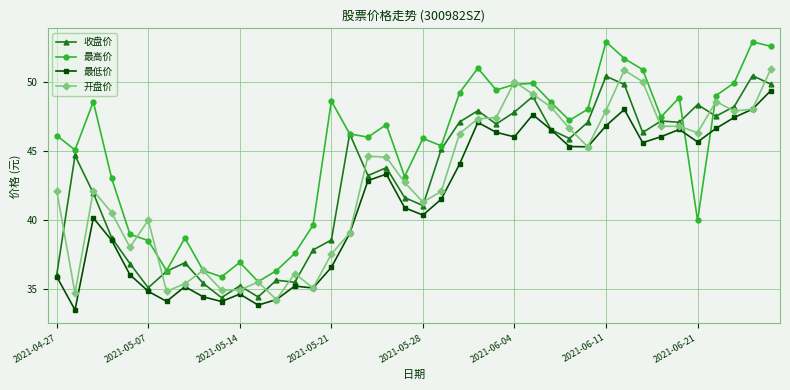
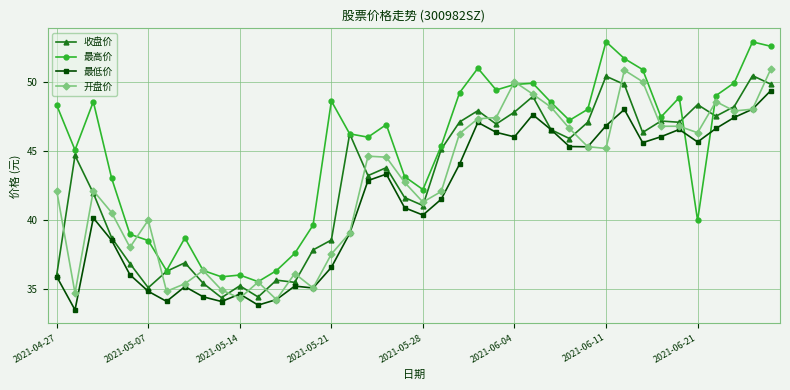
最高价, 2021-04-27: 46.1 -> 48.3
最高价, 2021-05-14: 36.9 -> 36.0
开盘价, 2021-05-14: 34.9 -> 34.3
最高价, 2021-05-28: 45.9 -> 42.2
开盘价, 2021-06-11: 47.9 -> 45.2
